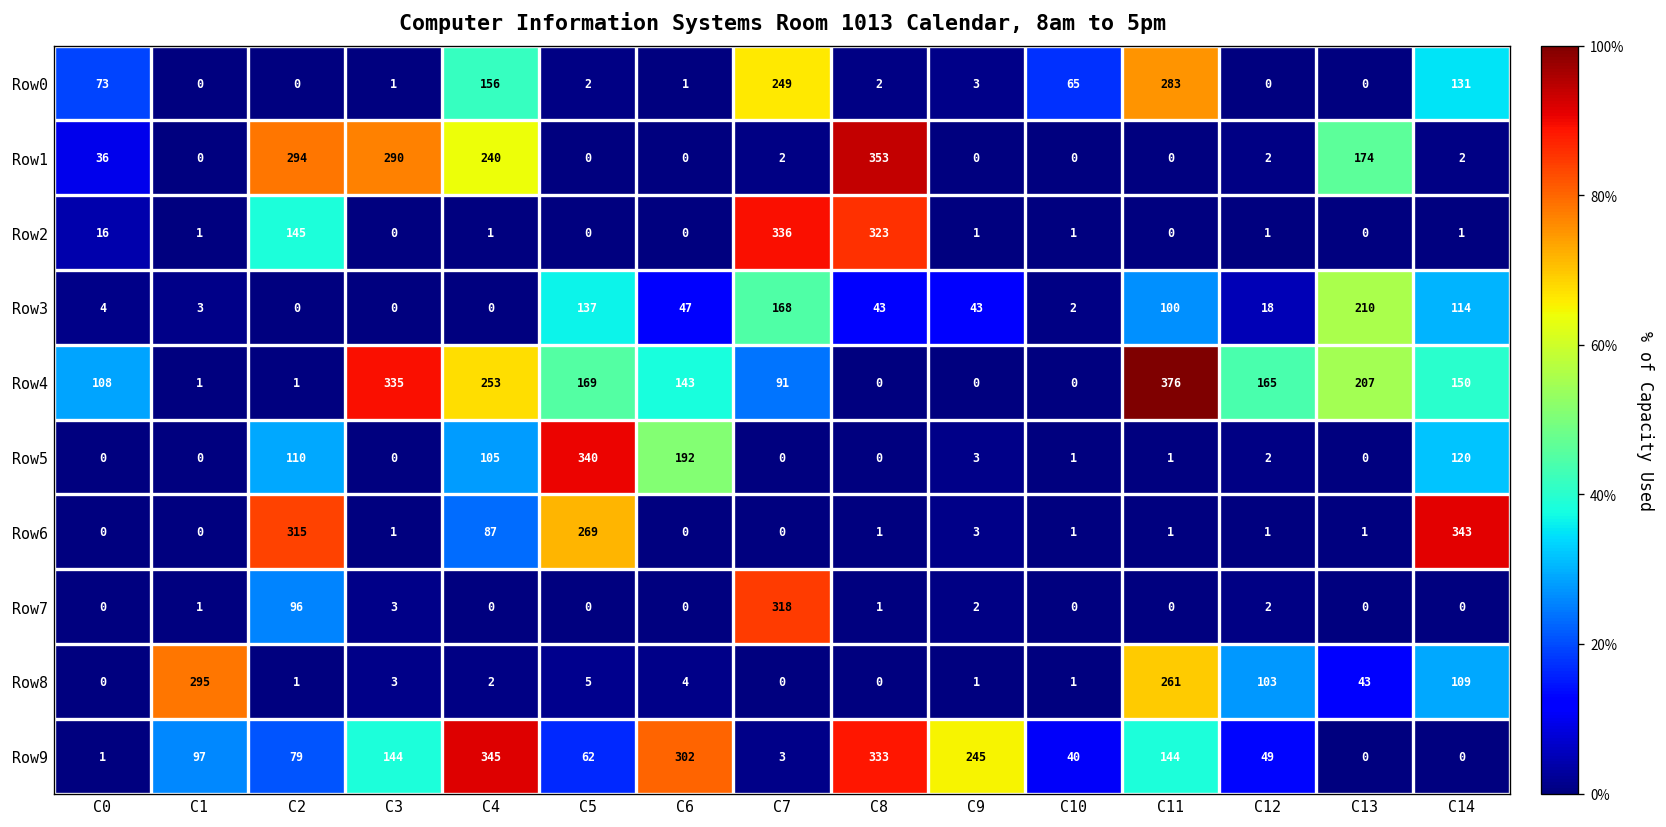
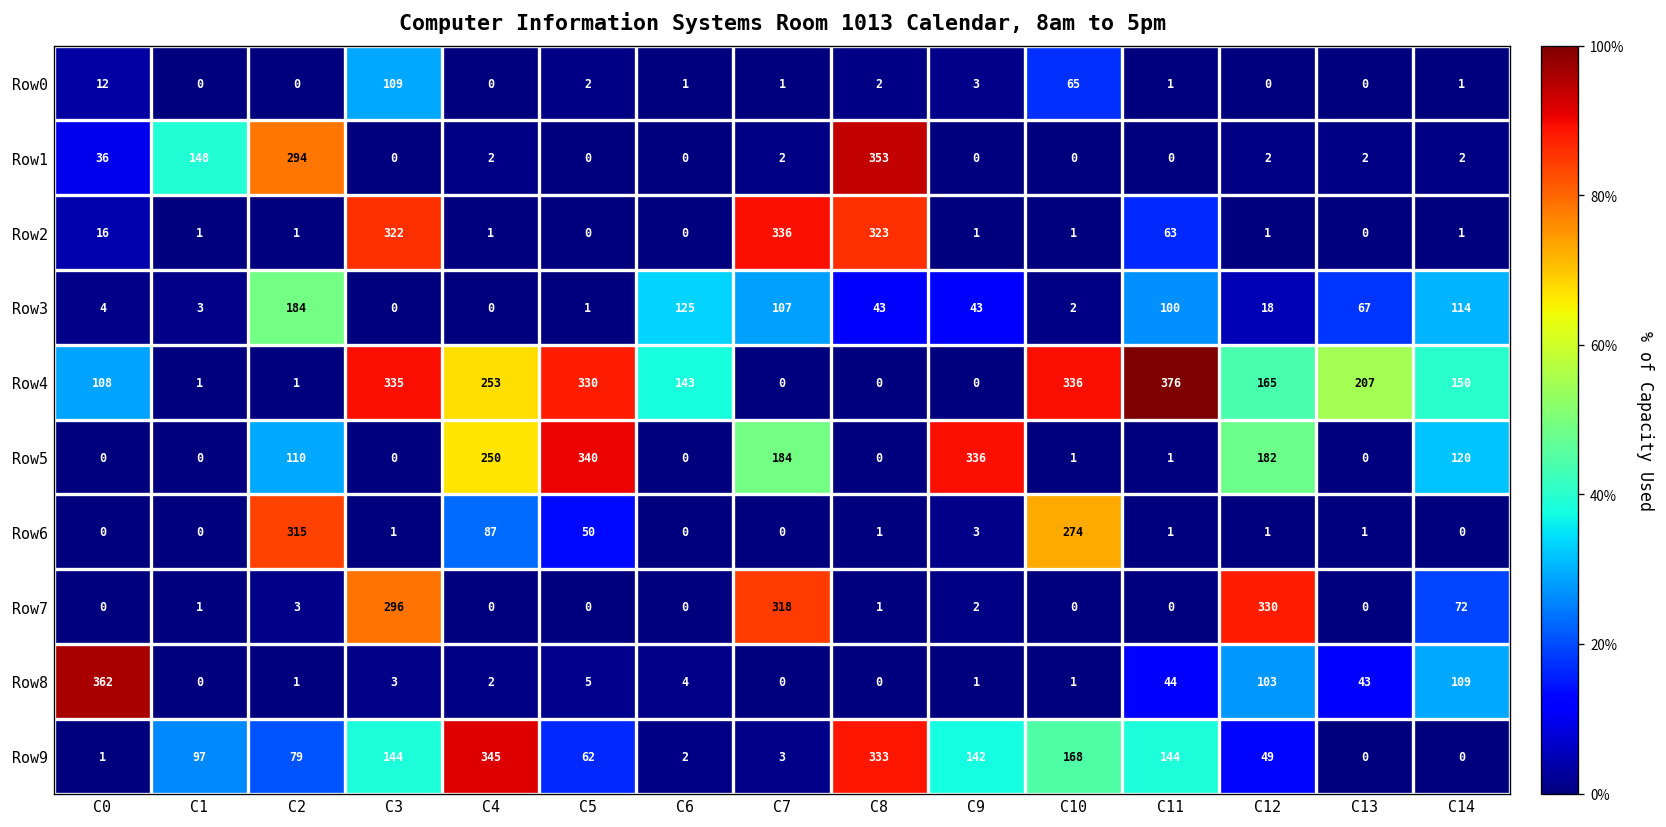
Row0, C0: 73 -> 12
Row0, C3: 1 -> 109
Row0, C4: 156 -> 0
Row0, C7: 249 -> 1
Row0, C11: 283 -> 1
Row0, C14: 131 -> 1
Row1, C1: 0 -> 148
Row1, C3: 290 -> 0
Row1, C4: 240 -> 2
Row1, C13: 174 -> 2
Row2, C2: 145 -> 1
Row2, C3: 0 -> 322
Row2, C11: 0 -> 63
Row3, C2: 0 -> 184
Row3, C5: 137 -> 1
Row3, C6: 47 -> 125
Row3, C7: 168 -> 107
Row3, C13: 210 -> 67
Row4, C5: 169 -> 330
Row4, C7: 91 -> 0
Row4, C10: 0 -> 336
Row5, C4: 105 -> 250
Row5, C6: 192 -> 0
Row5, C7: 0 -> 184
Row5, C9: 3 -> 336
Row5, C12: 2 -> 182
Row6, C5: 269 -> 50
Row6, C10: 1 -> 274
Row6, C14: 343 -> 0
Row7, C2: 96 -> 3
Row7, C3: 3 -> 296
Row7, C12: 2 -> 330
Row7, C14: 0 -> 72
Row8, C0: 0 -> 362
Row8, C1: 295 -> 0
Row8, C11: 261 -> 44
Row9, C6: 302 -> 2
Row9, C9: 245 -> 142
Row9, C10: 40 -> 168
